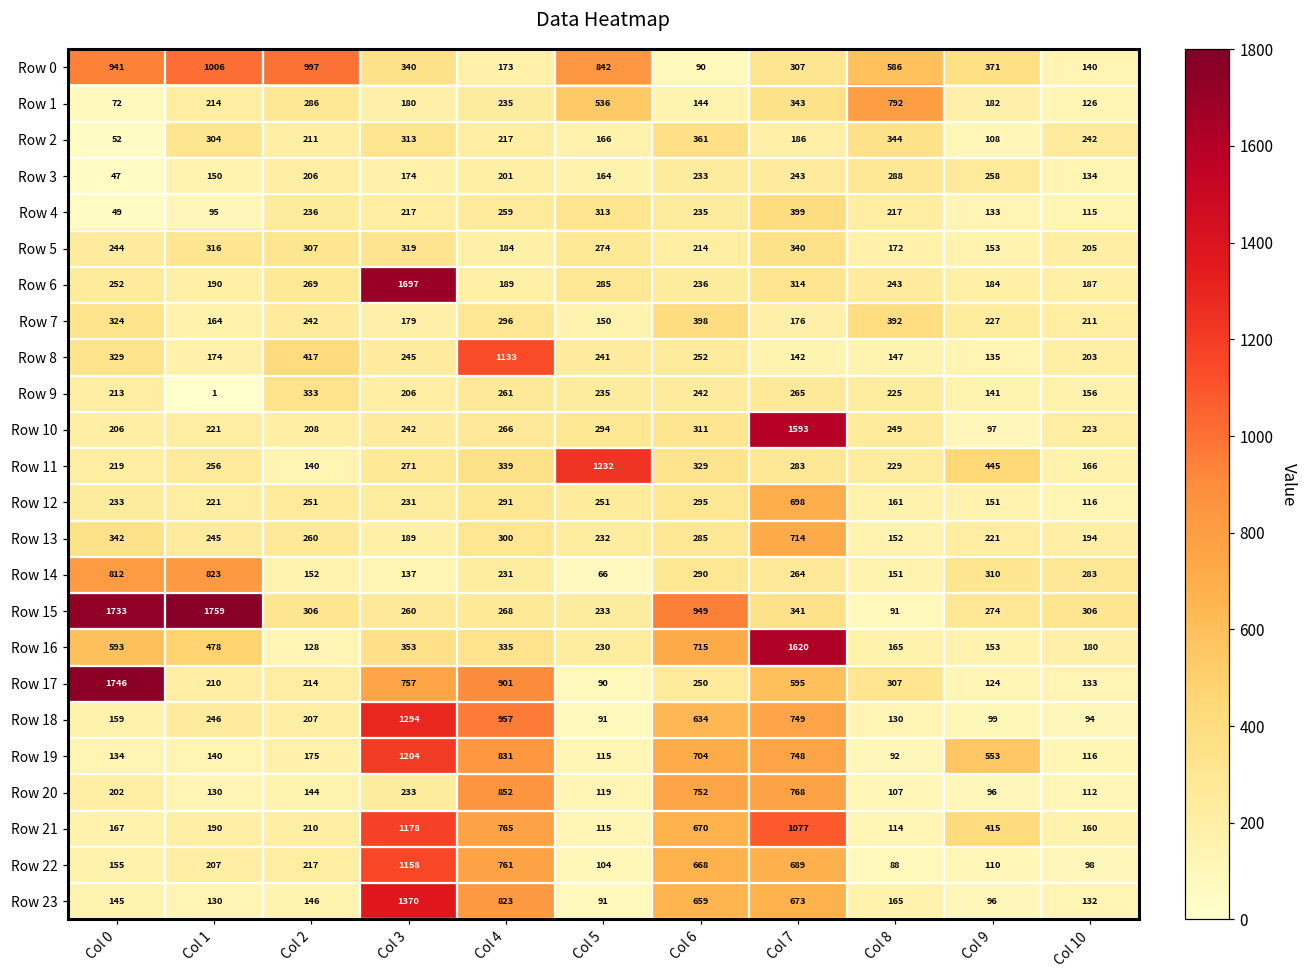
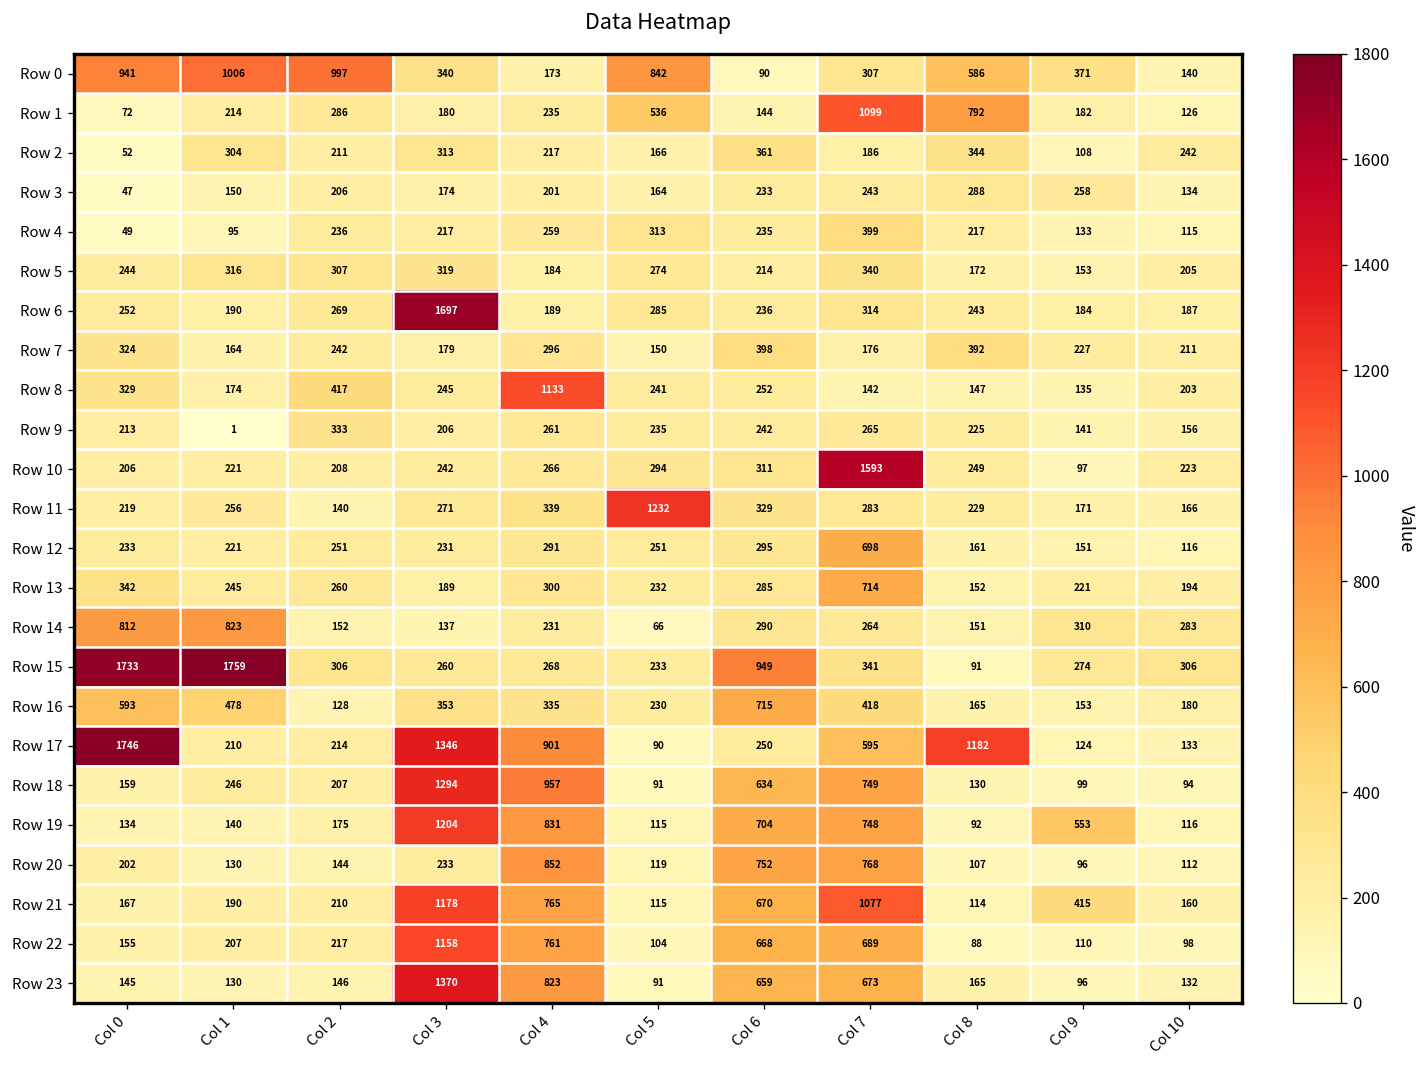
Row 1, Col 7: 343 -> 1099
Row 11, Col 9: 445 -> 171
Row 16, Col 7: 1620 -> 418
Row 17, Col 3: 757 -> 1346
Row 17, Col 8: 307 -> 1182
